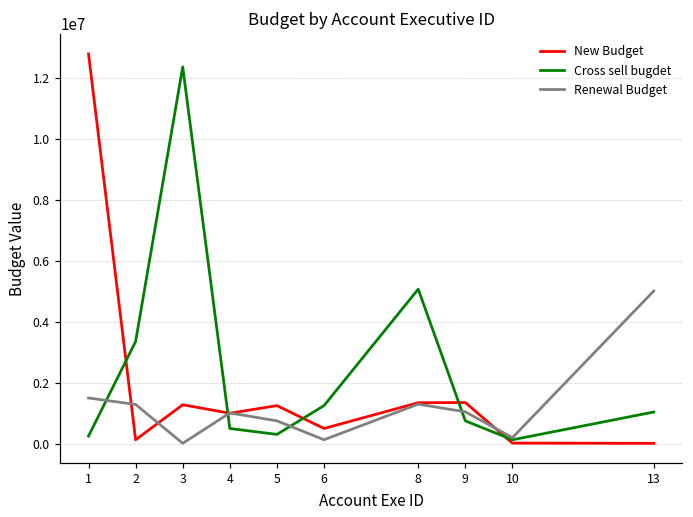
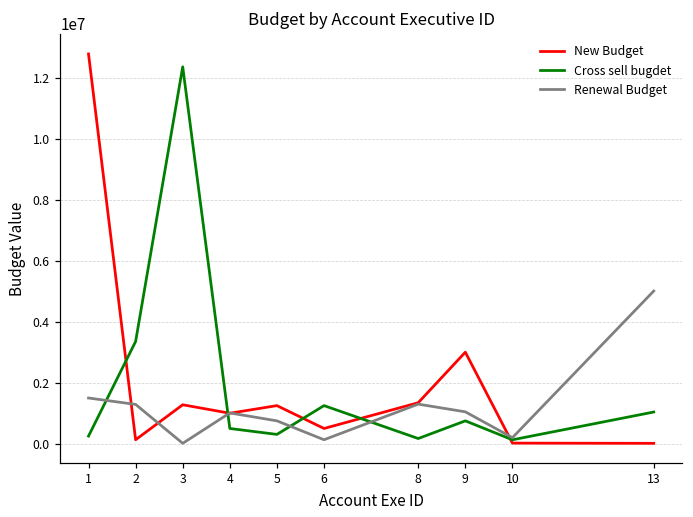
Cross sell bugdet, 8: 5100000 -> 200000
New Budget, 9: 1400000 -> 3000000
